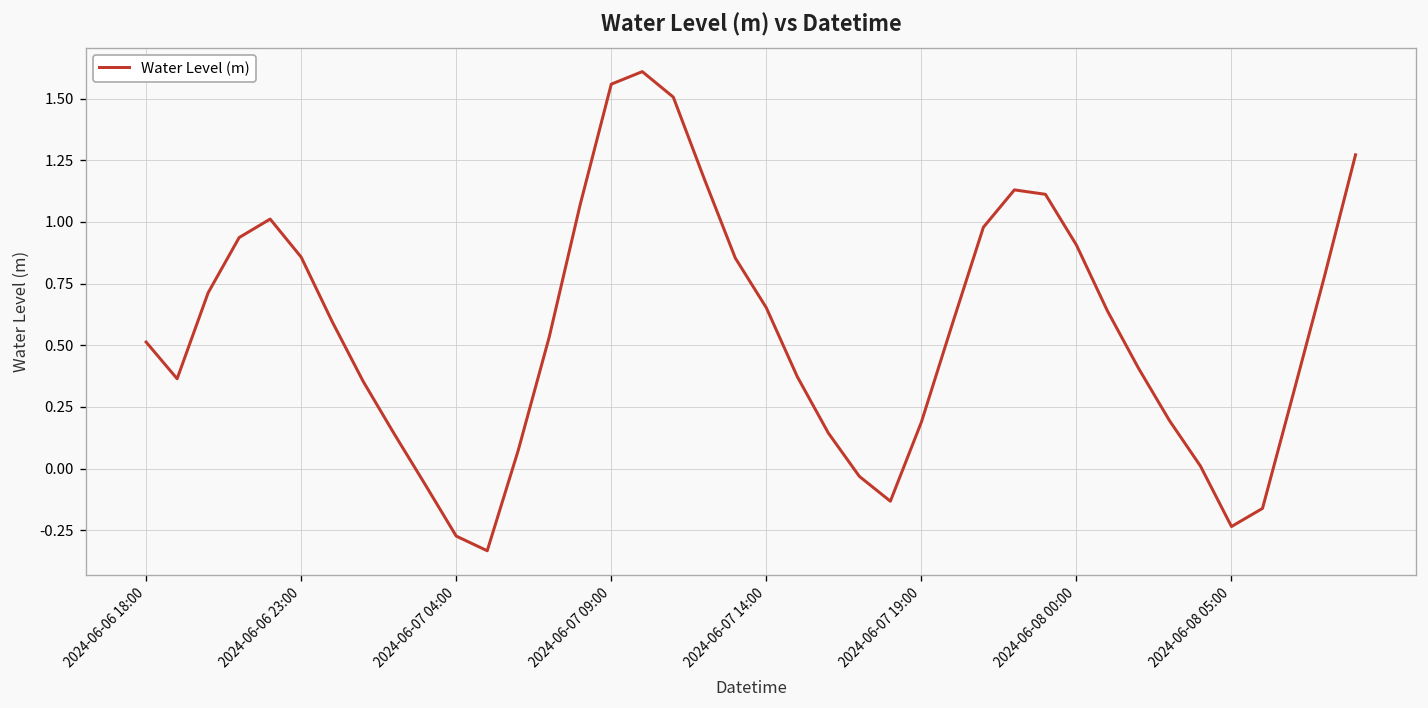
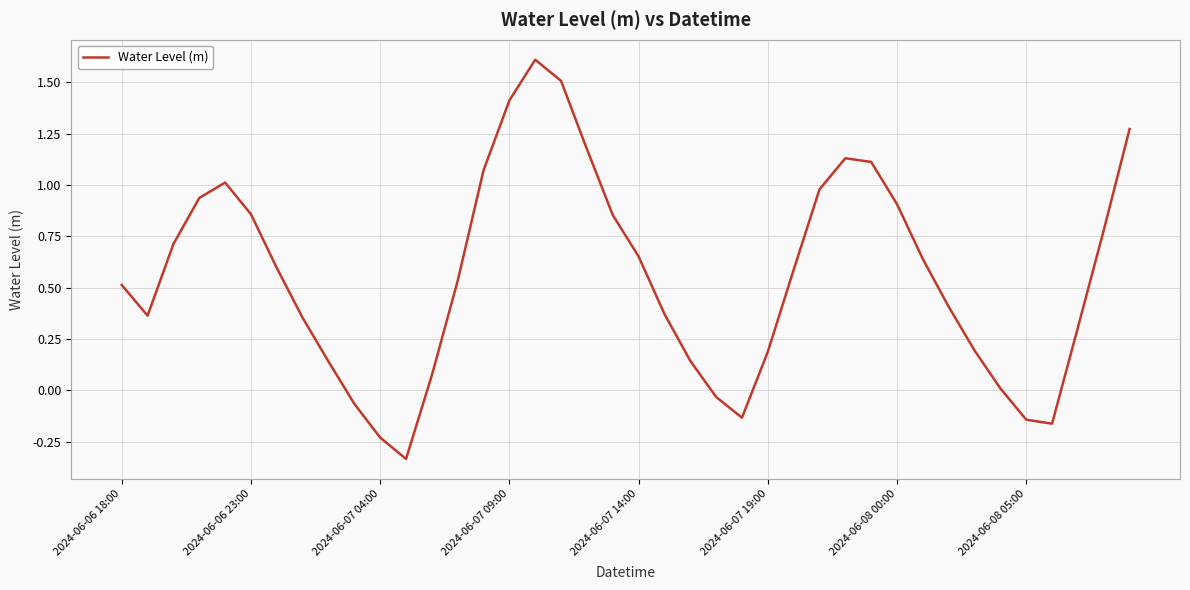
2024-06-07 04:00: -0.27 -> -0.23
2024-06-07 09:00: 1.56 -> 1.41
2024-06-08 05:00: -0.23 -> -0.14
